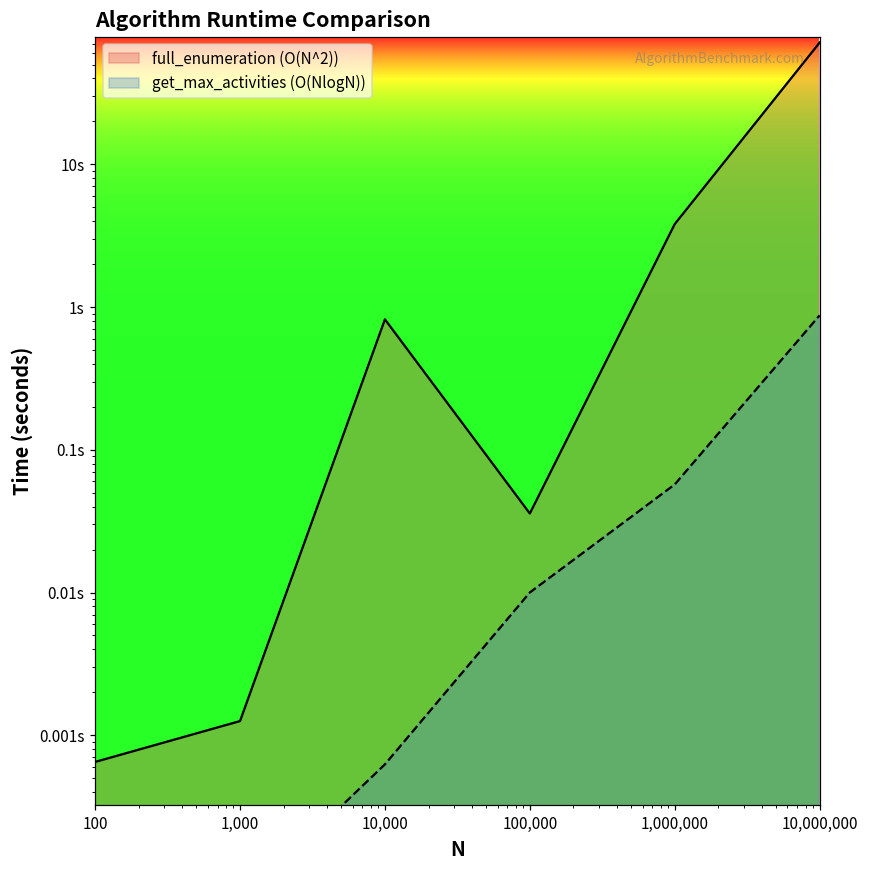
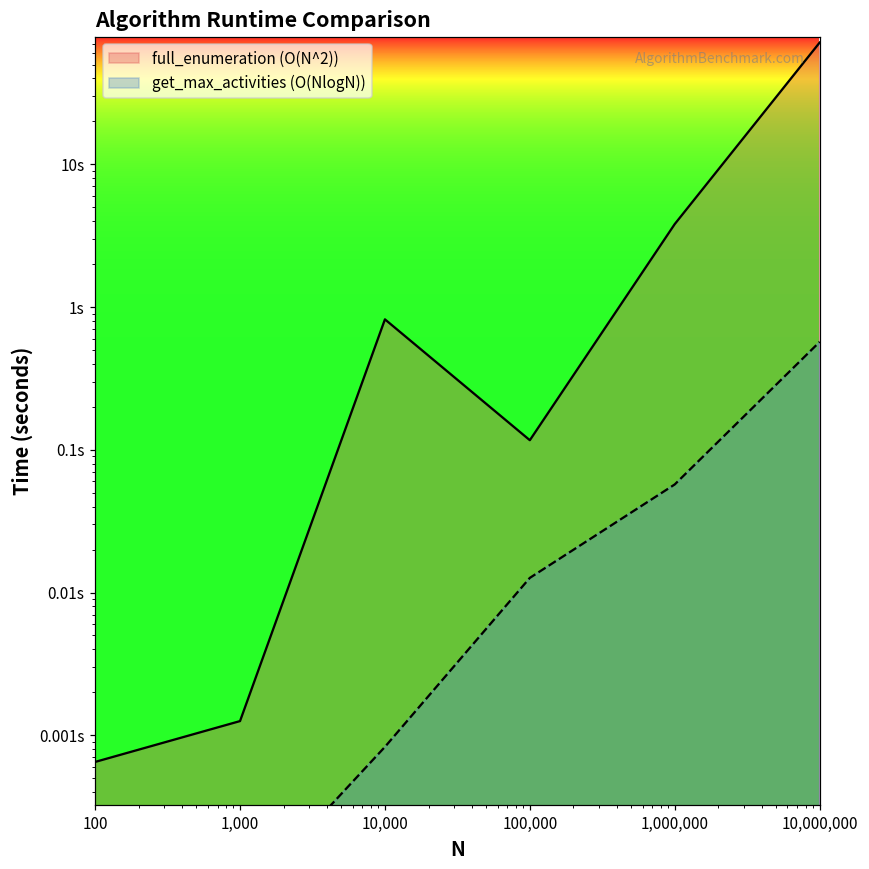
get_max_activities (O(NlogN)), 10,000: 0.0006s -> 0.0008s
full_enumeration (O(N^2)), 100,000: 0.036s -> 0.12s
get_max_activities (O(NlogN)), 100,000: 0.010s -> 0.013s
get_max_activities (O(NlogN)), 10,000,000: 0.9s -> 0.6s
